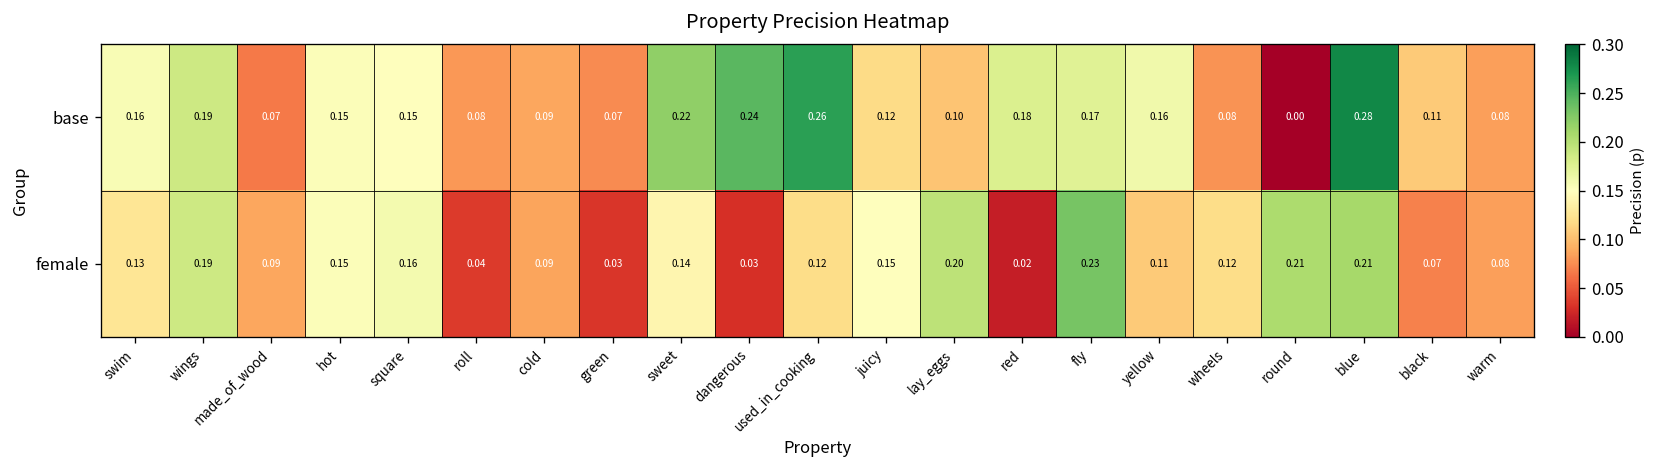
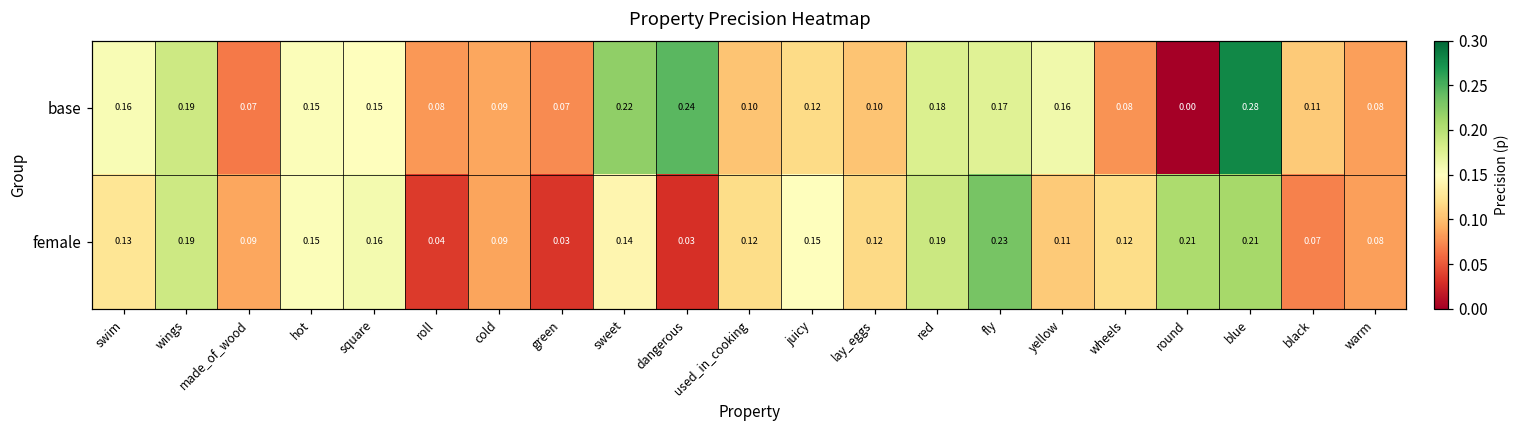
base, used_in_cooking: 0.26 -> 0.10
female, lay_eggs: 0.20 -> 0.12
female, red: 0.02 -> 0.19
